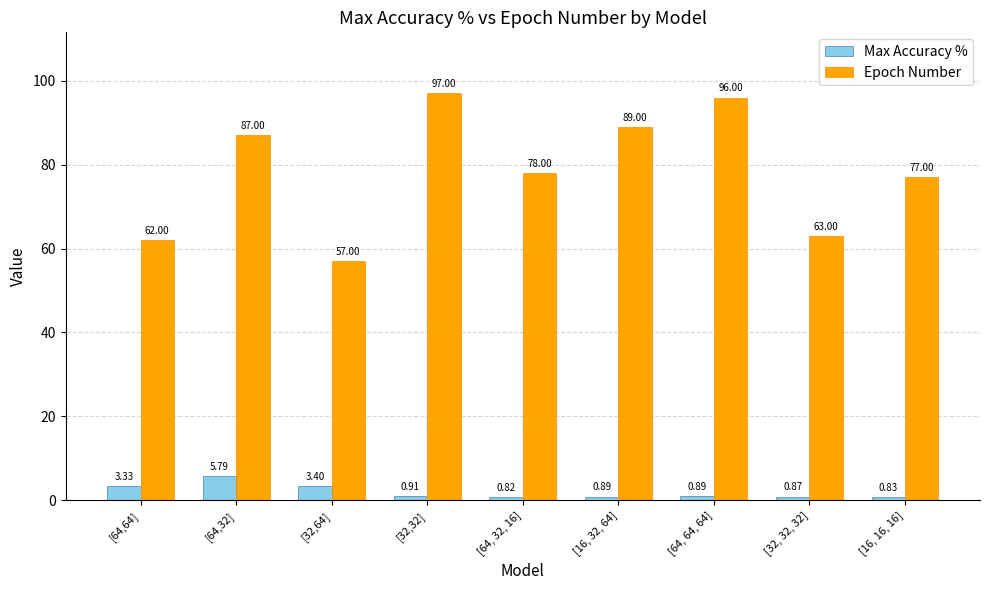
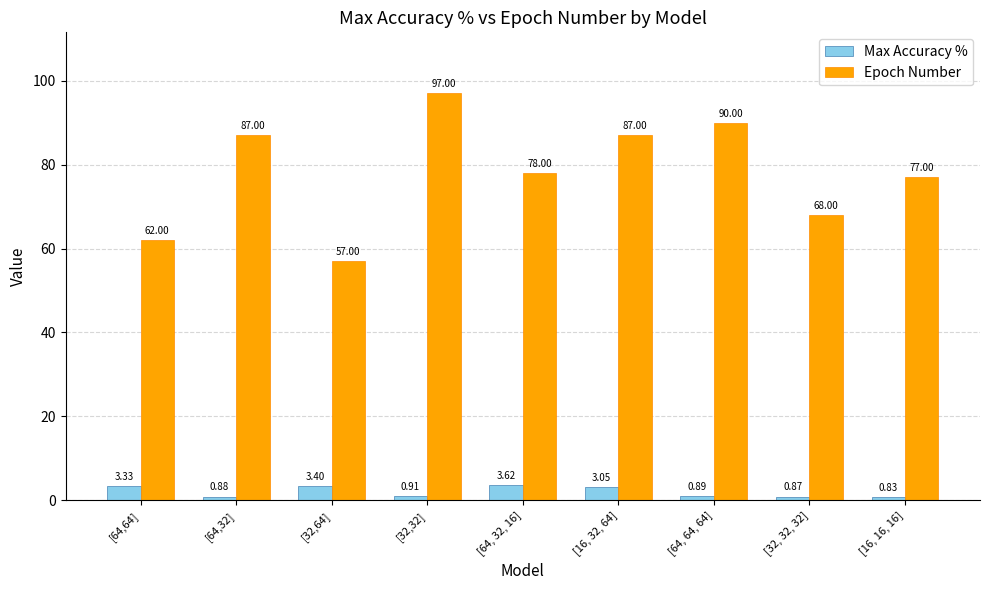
Max Accuracy %, [64,32]: 5.79 -> 0.88
Max Accuracy %, [64, 32, 16]: 0.82 -> 3.62
Max Accuracy %, [16, 32, 64]: 0.89 -> 3.05
Epoch Number, [16, 32, 64]: 89.00 -> 87.00
Epoch Number, [64, 64, 64]: 96.00 -> 90.00
Epoch Number, [32, 32, 32]: 63.00 -> 68.00
